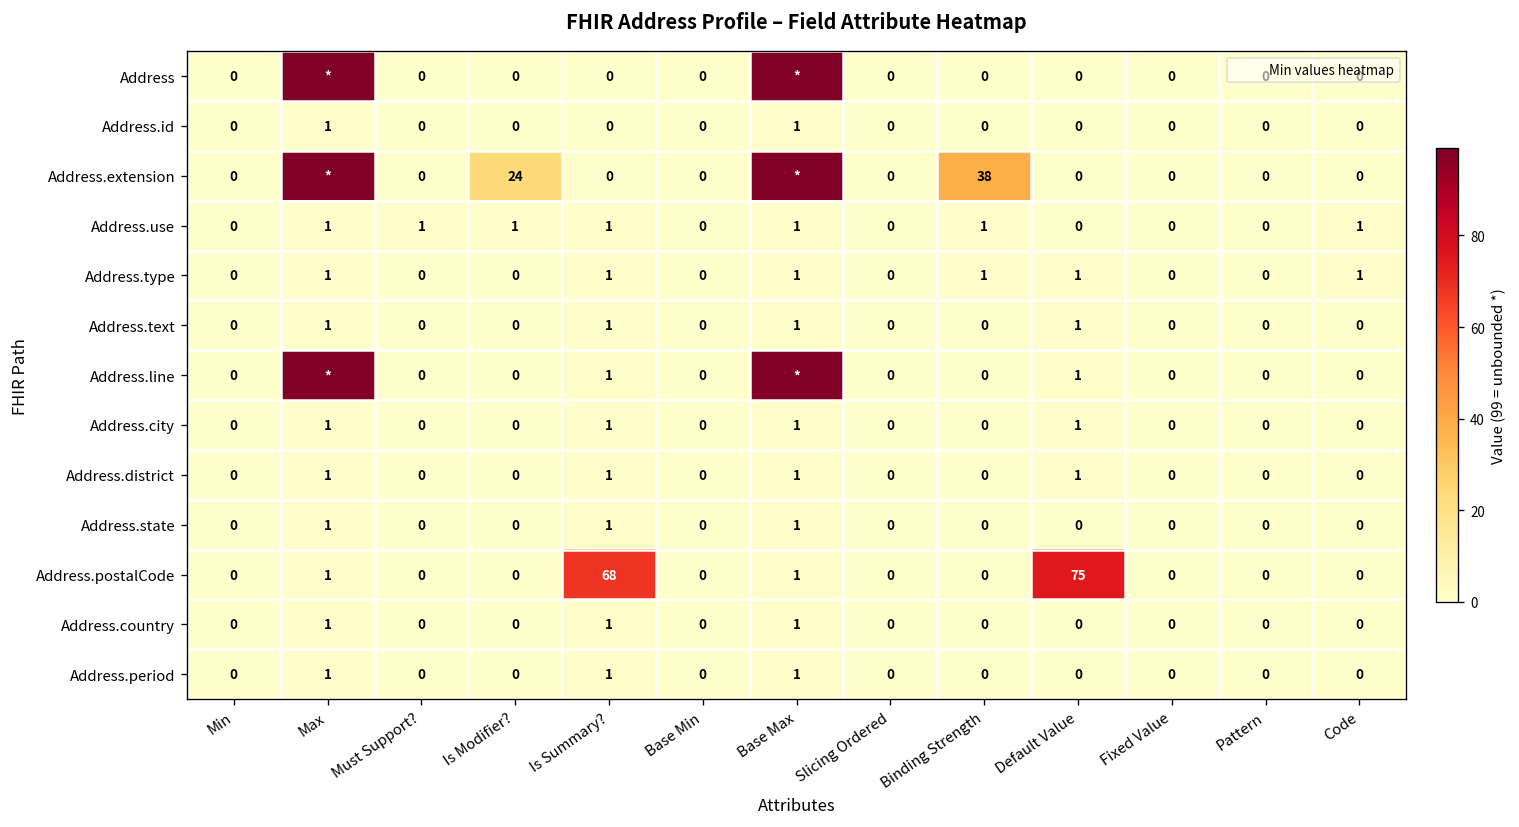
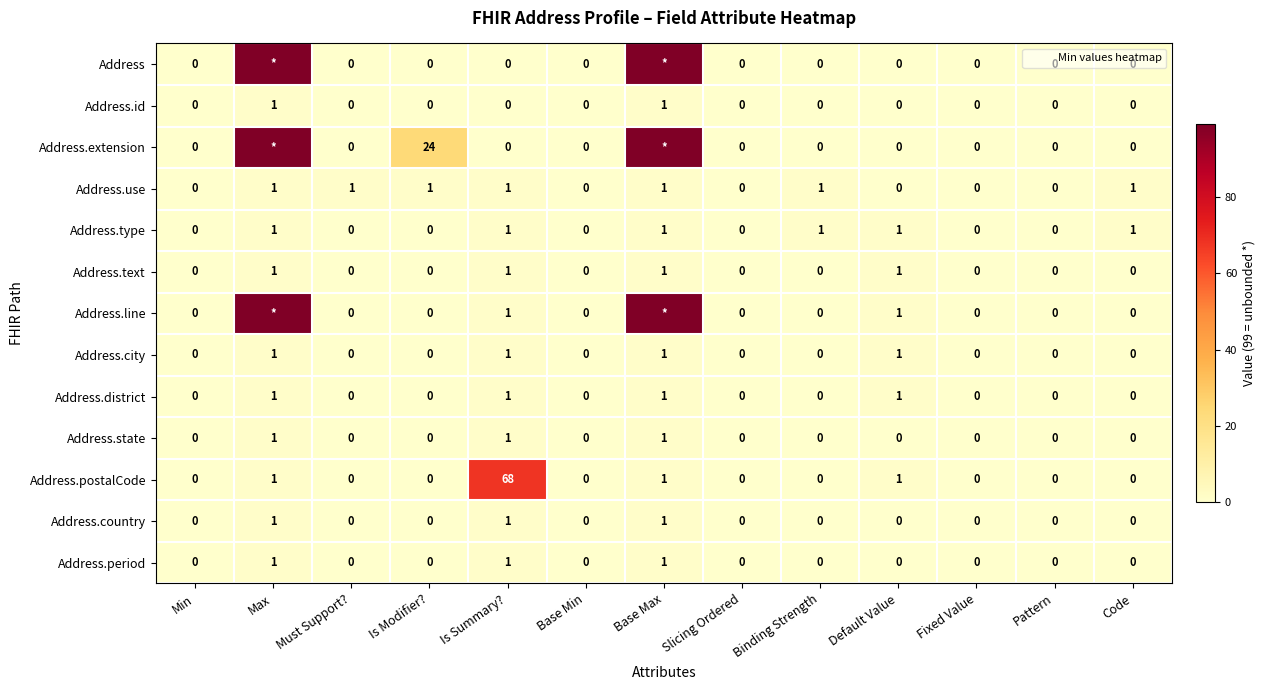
Address.extension, Binding Strength: 38 -> 0
Address.postalCode, Default Value: 75 -> 1
